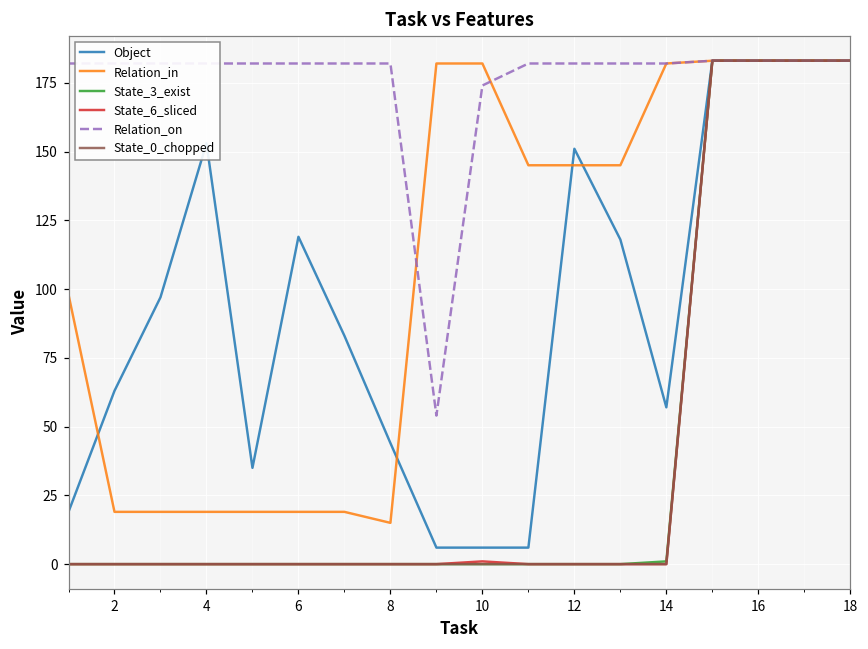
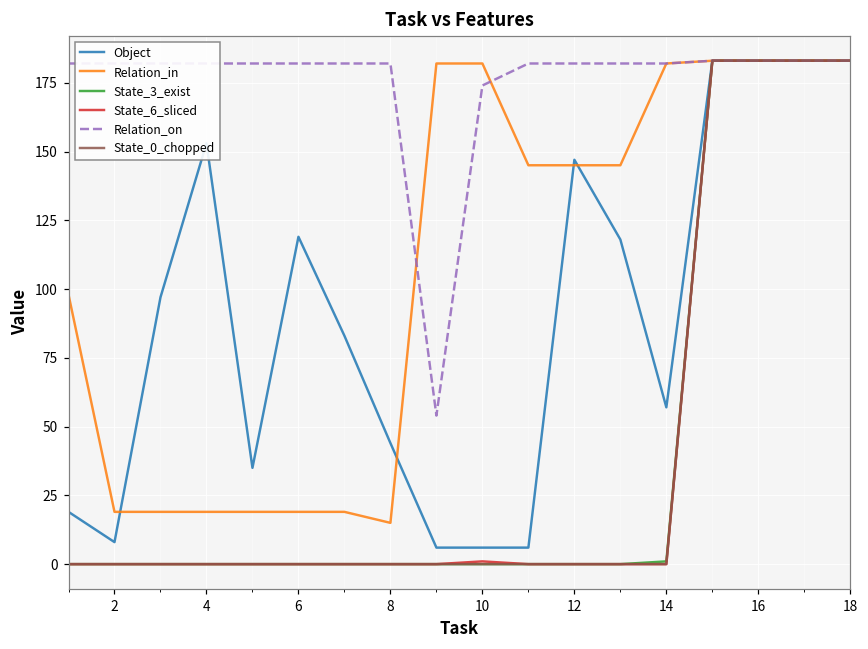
Object, 2: 63 -> 8
Object, 12: 151 -> 147
